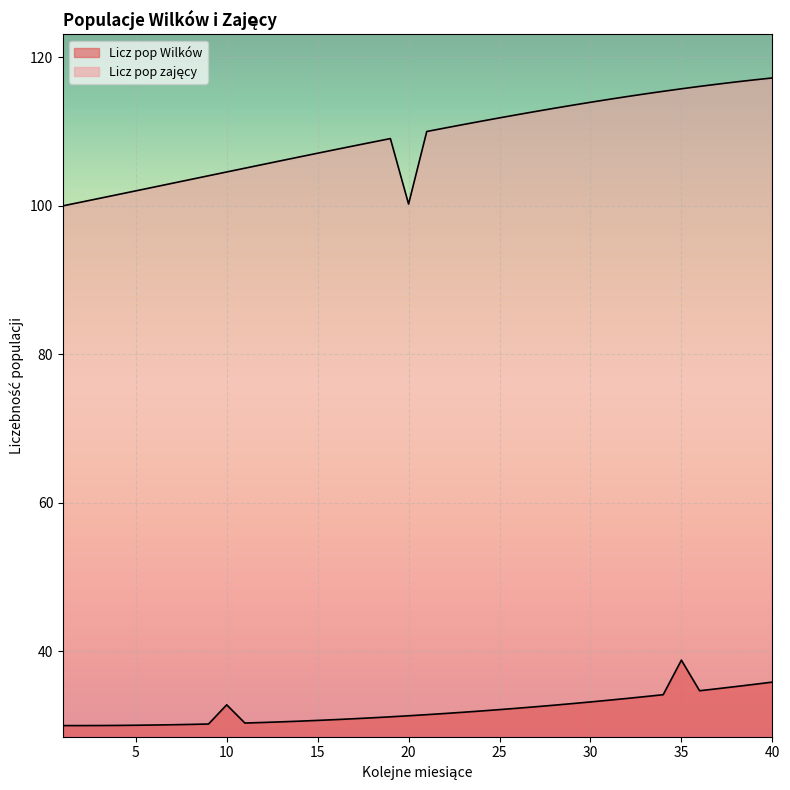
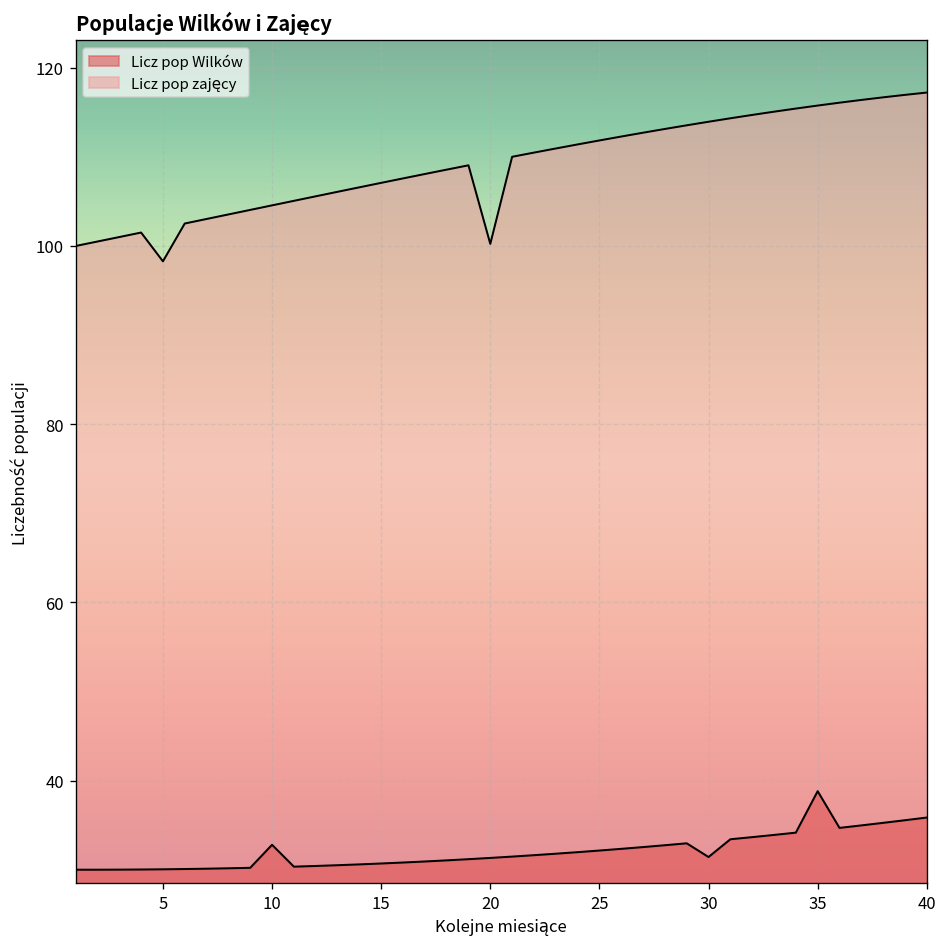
Licz pop zajęcy, 5: 102 -> 98
Licz pop Wilków, 30: 33 -> 31
